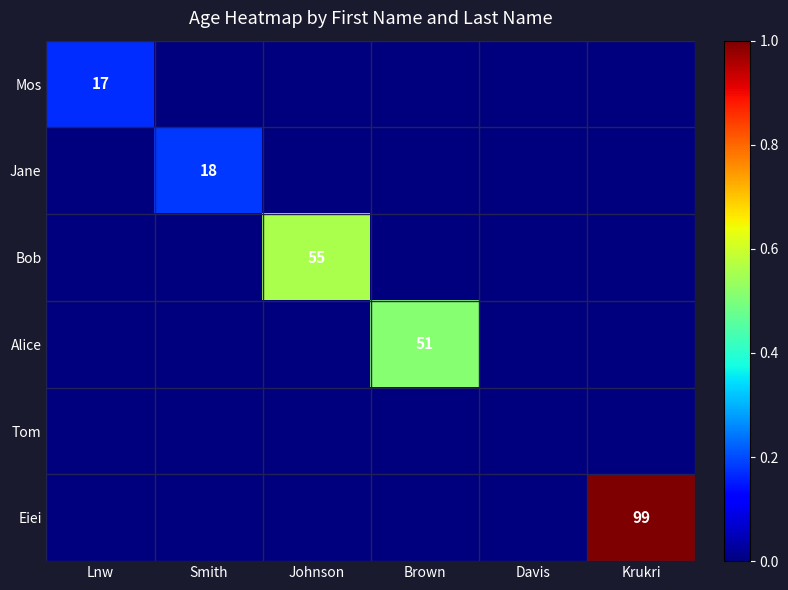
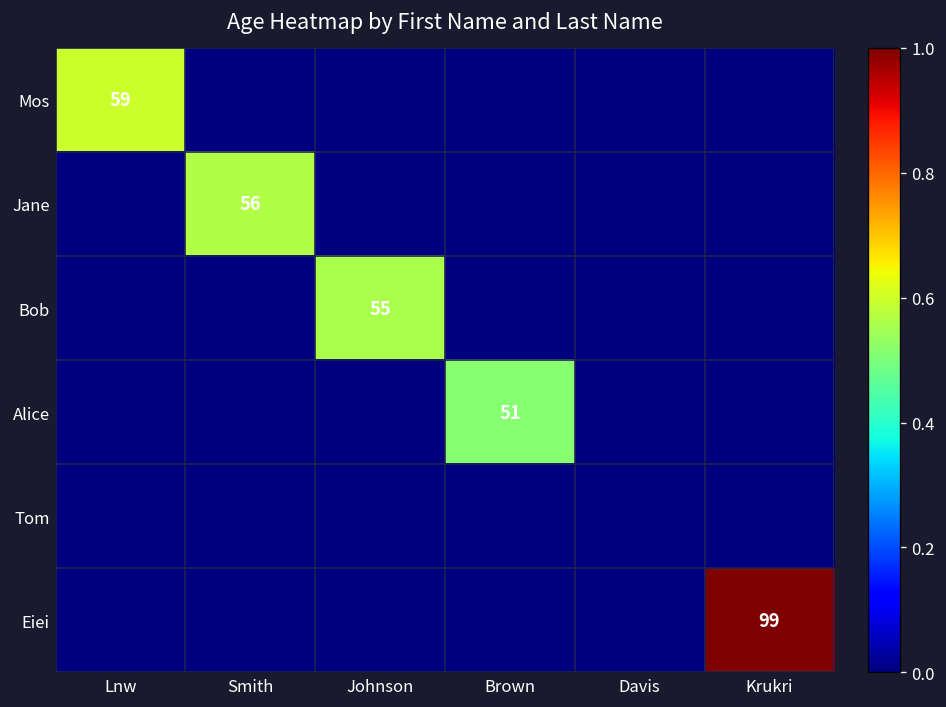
Mos, Lnw: 17 -> 59
Jane, Smith: 18 -> 56
